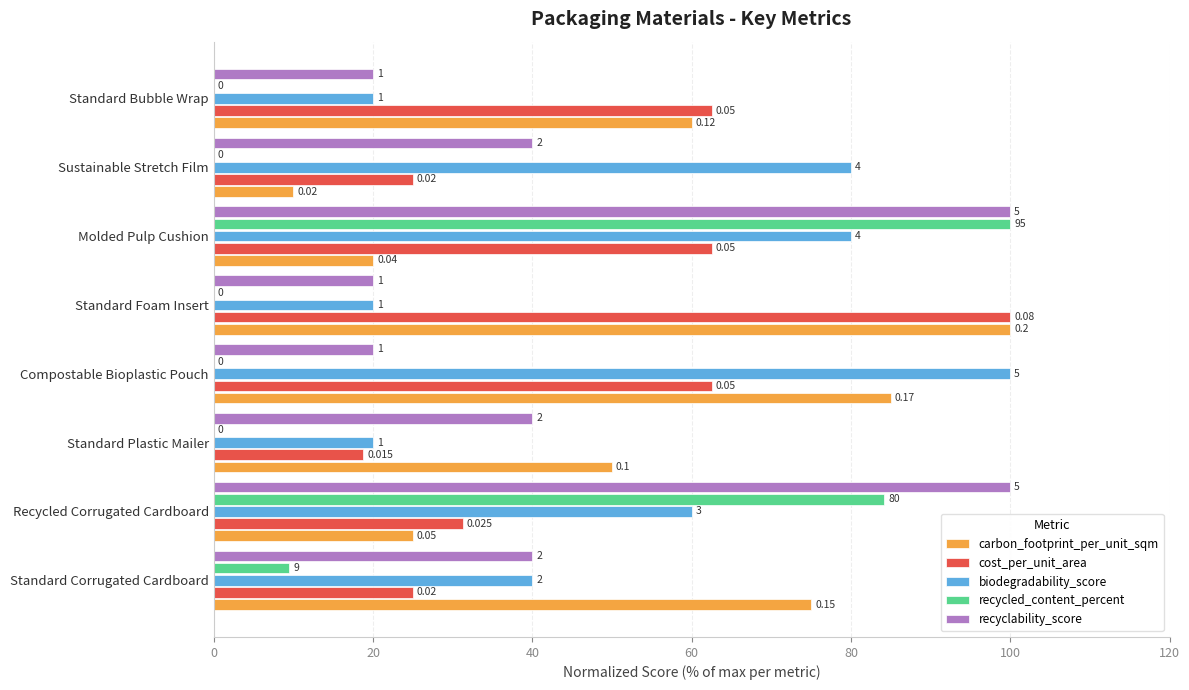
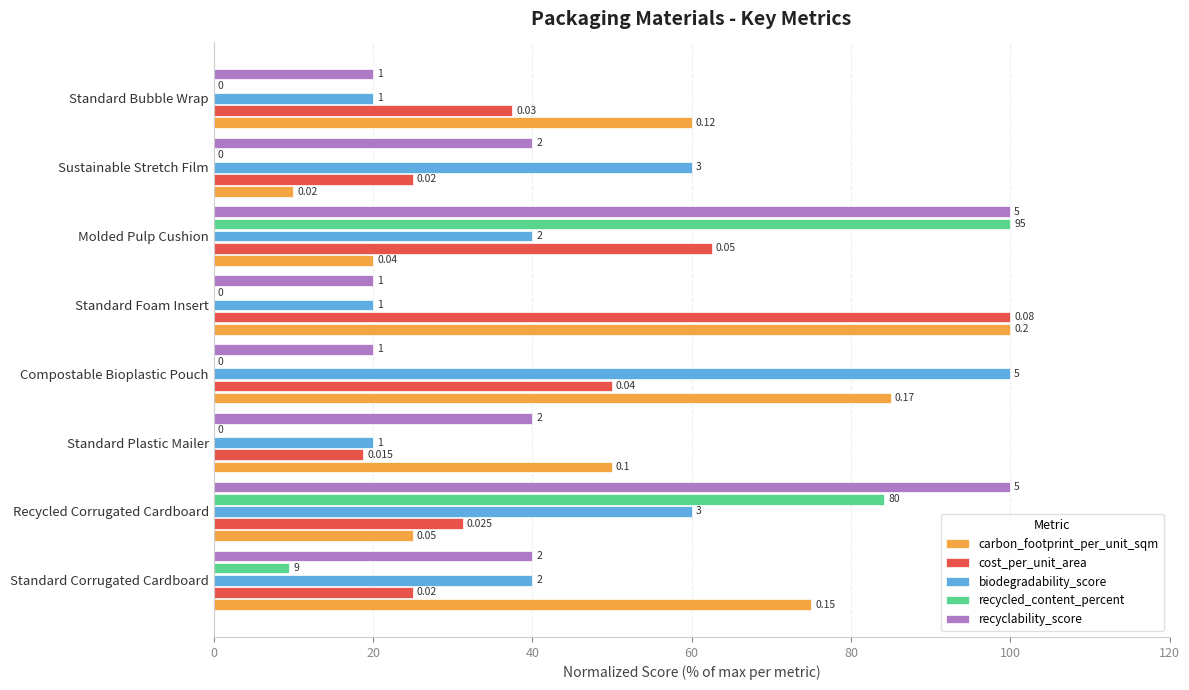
cost_per_unit_area, Standard Bubble Wrap: 0.05 -> 0.03
biodegradability_score, Sustainable Stretch Film: 4 -> 3
biodegradability_score, Molded Pulp Cushion: 4 -> 2
cost_per_unit_area, Compostable Bioplastic Pouch: 0.05 -> 0.04
